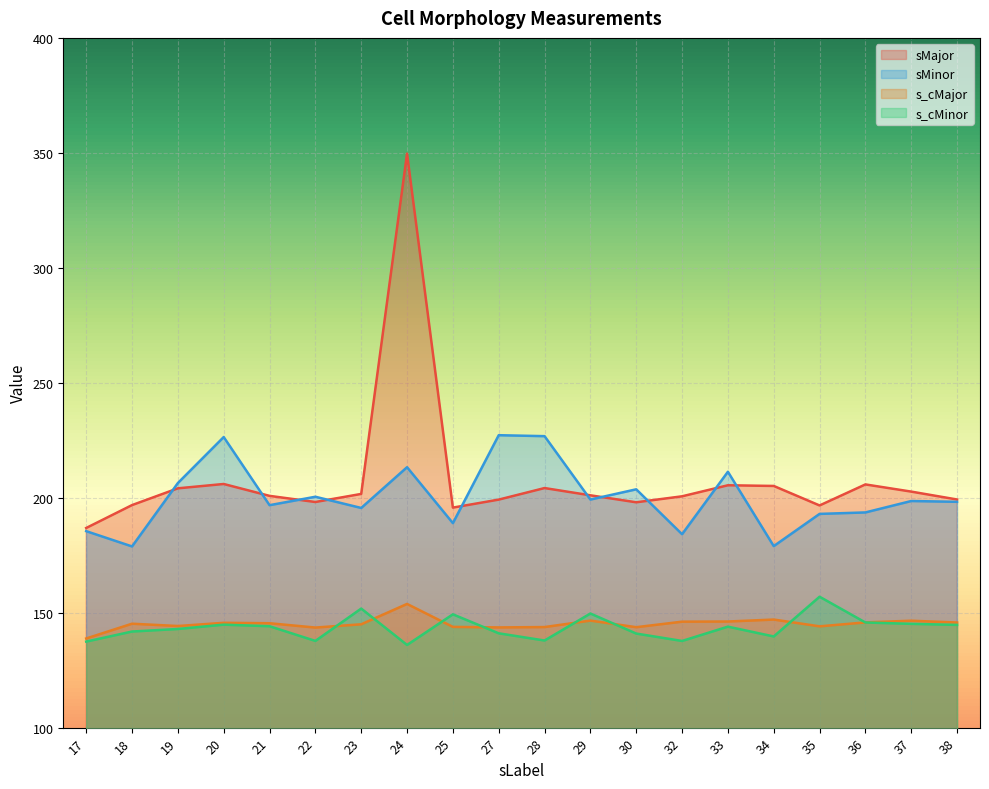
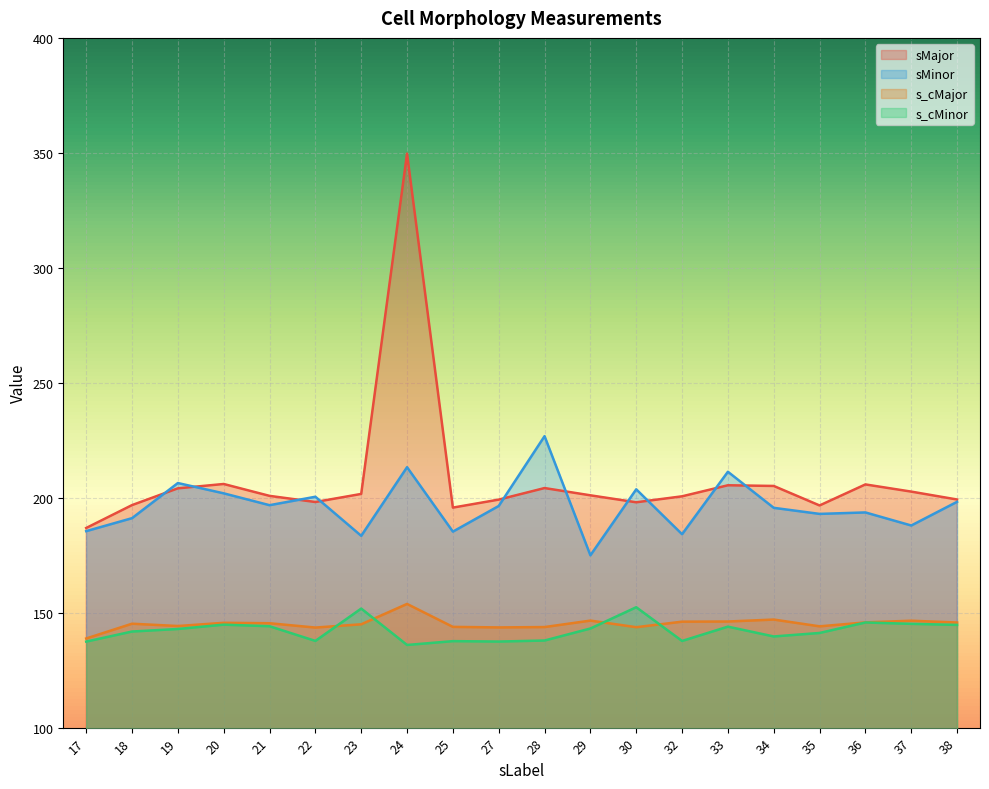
sMinor, 18: 179 -> 191
sMinor, 20: 226 -> 202
sMinor, 23: 196 -> 183
sMinor, 25: 189 -> 185
s_cMinor, 25: 149 -> 138
sMinor, 27: 227 -> 196
s_cMinor, 27: 141 -> 137
sMinor, 29: 199 -> 175
s_cMinor, 29: 150 -> 143
s_cMinor, 30: 141 -> 152
sMinor, 34: 179 -> 196
s_cMinor, 35: 157 -> 141
sMinor, 37: 199 -> 188
